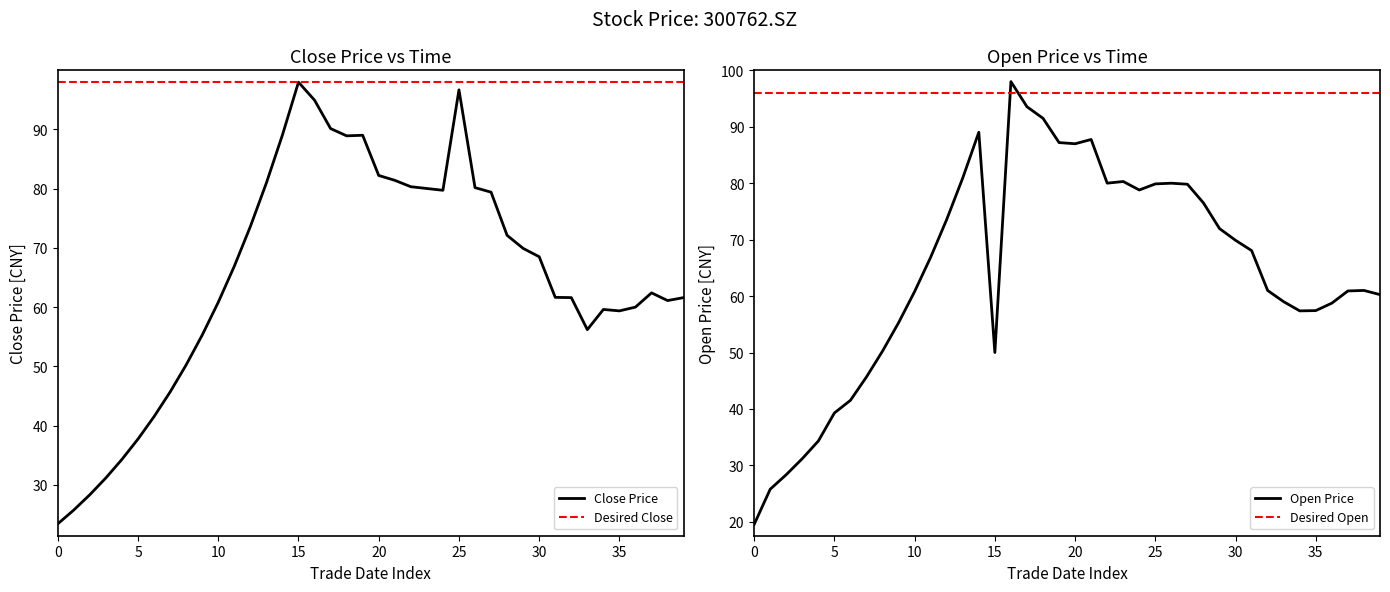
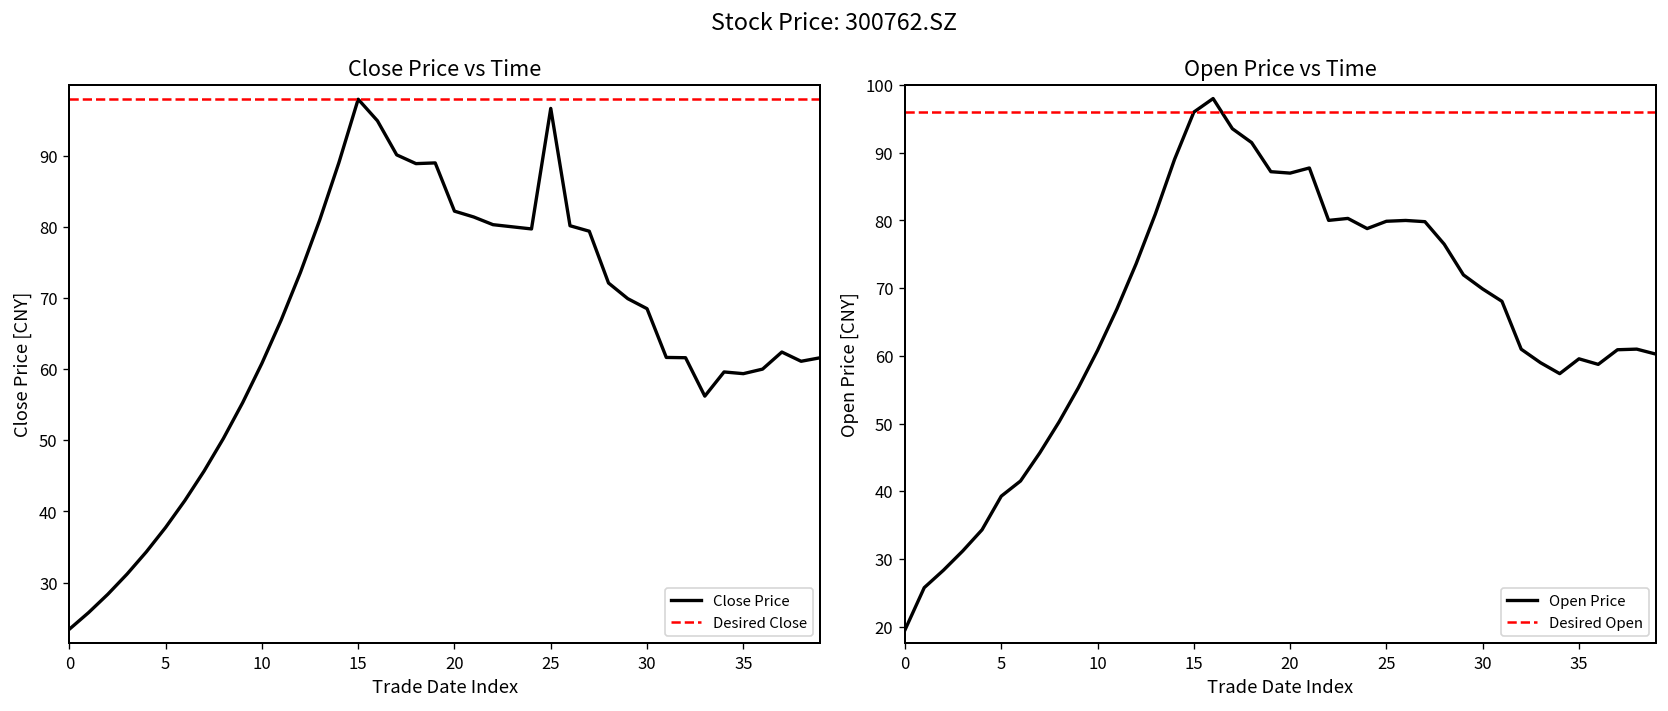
Open Price vs Time, 15: 50 -> 96
Open Price vs Time, 35: 57 -> 60
